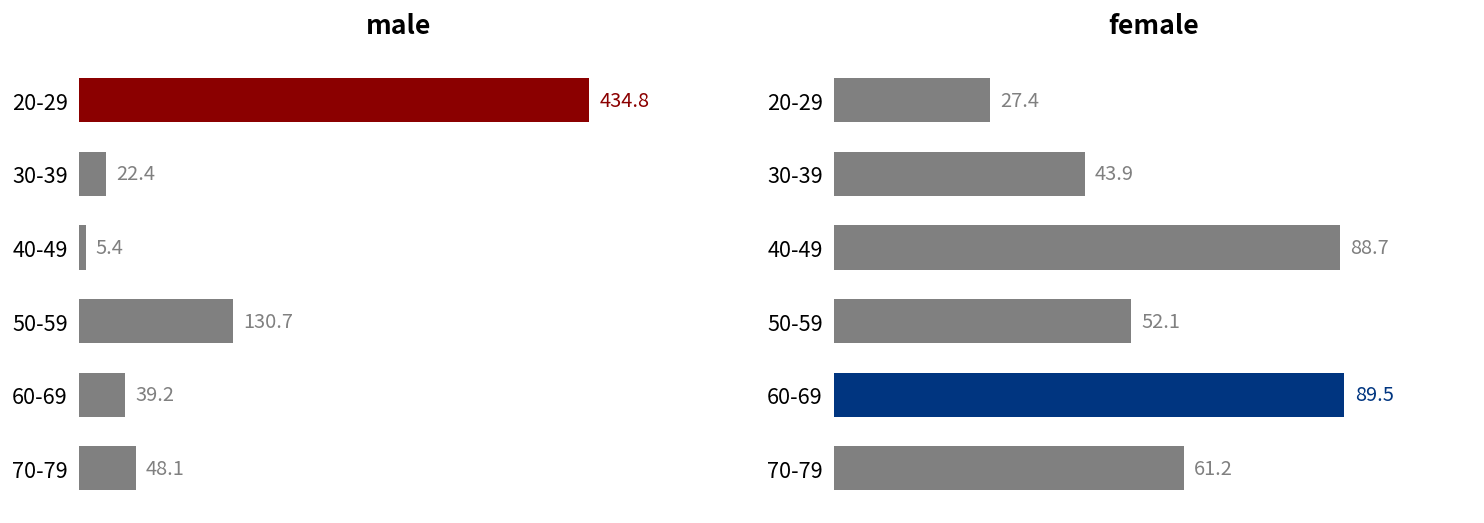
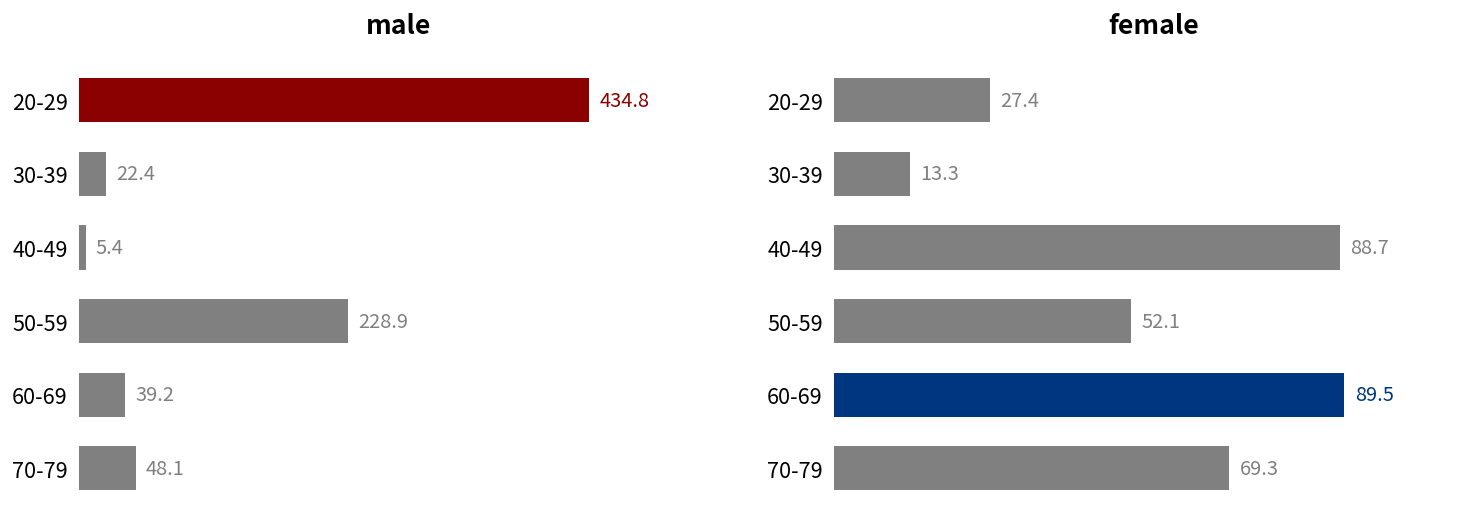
male, 50-59: 130.7 -> 228.9
female, 30-39: 43.9 -> 13.3
female, 70-79: 61.2 -> 69.3
